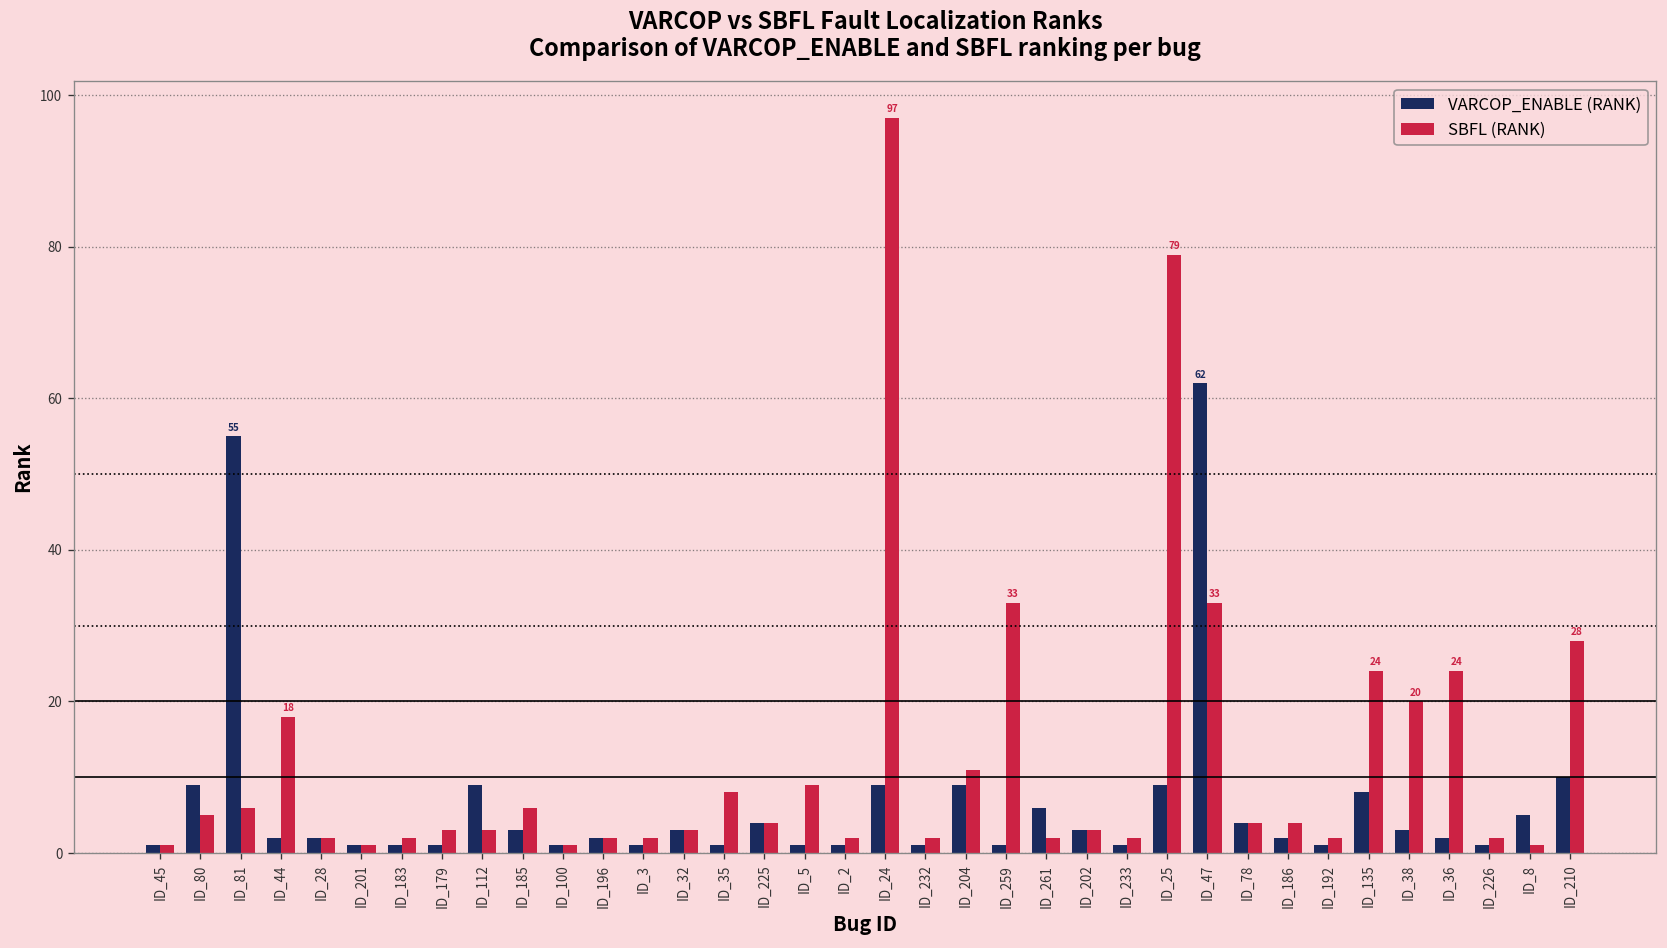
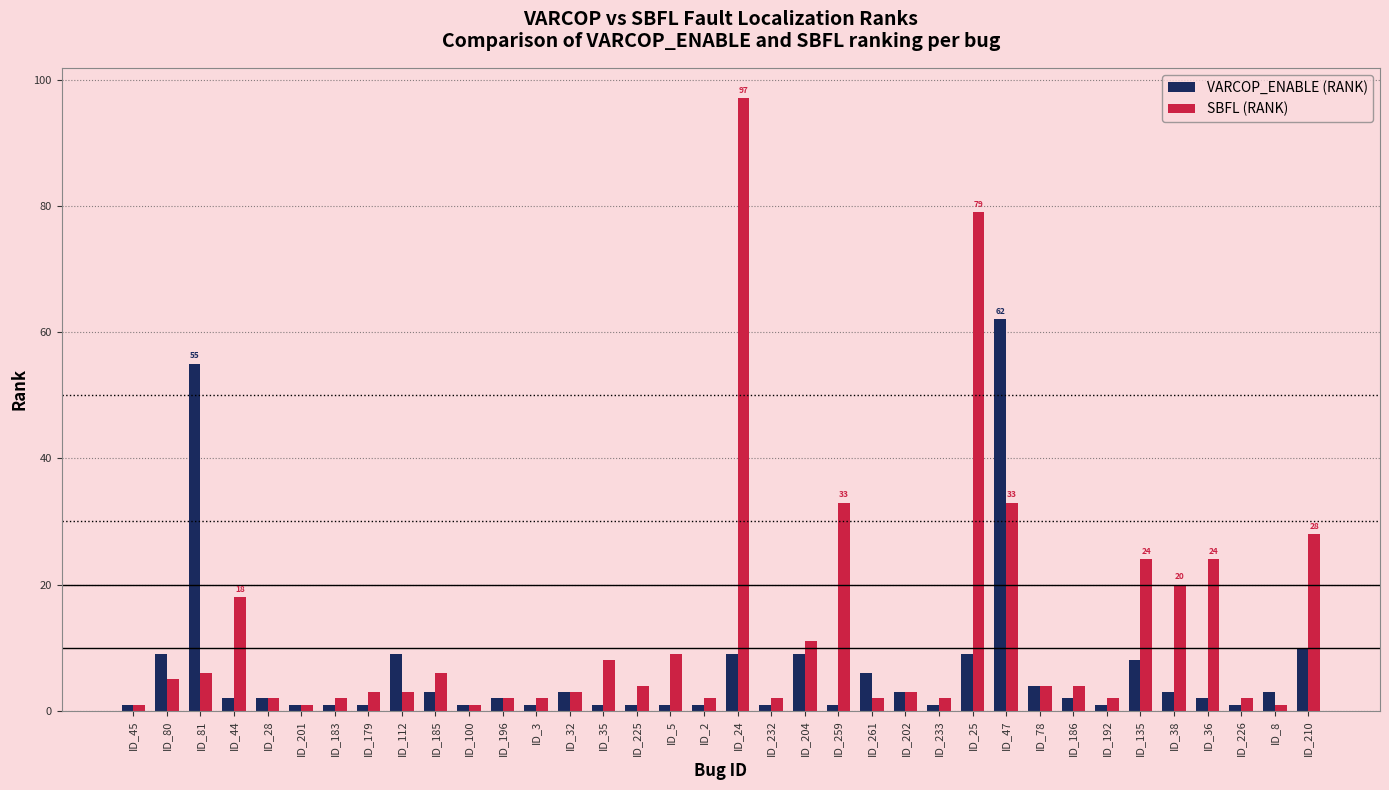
VARCOP_ENABLE (RANK), ID_225: 4 -> 1
VARCOP_ENABLE (RANK), ID_8: 5 -> 3
